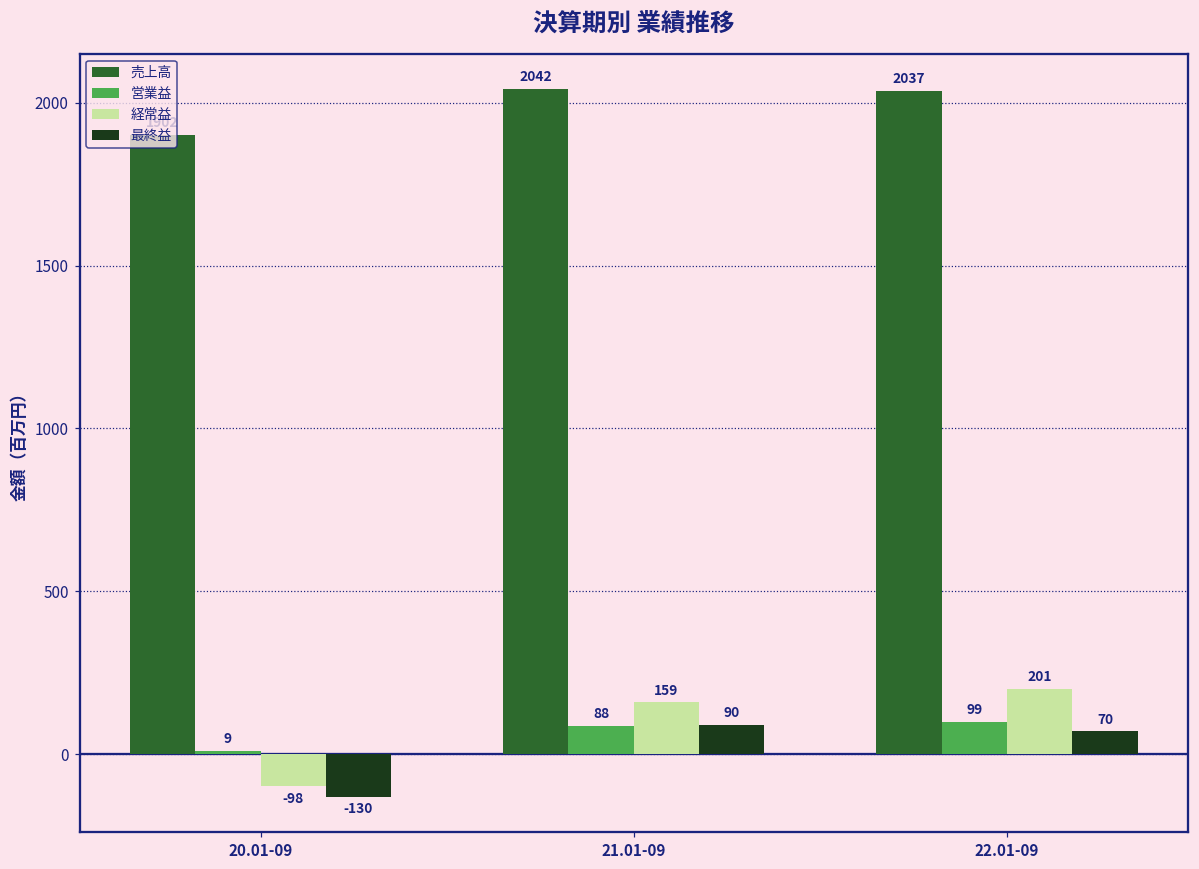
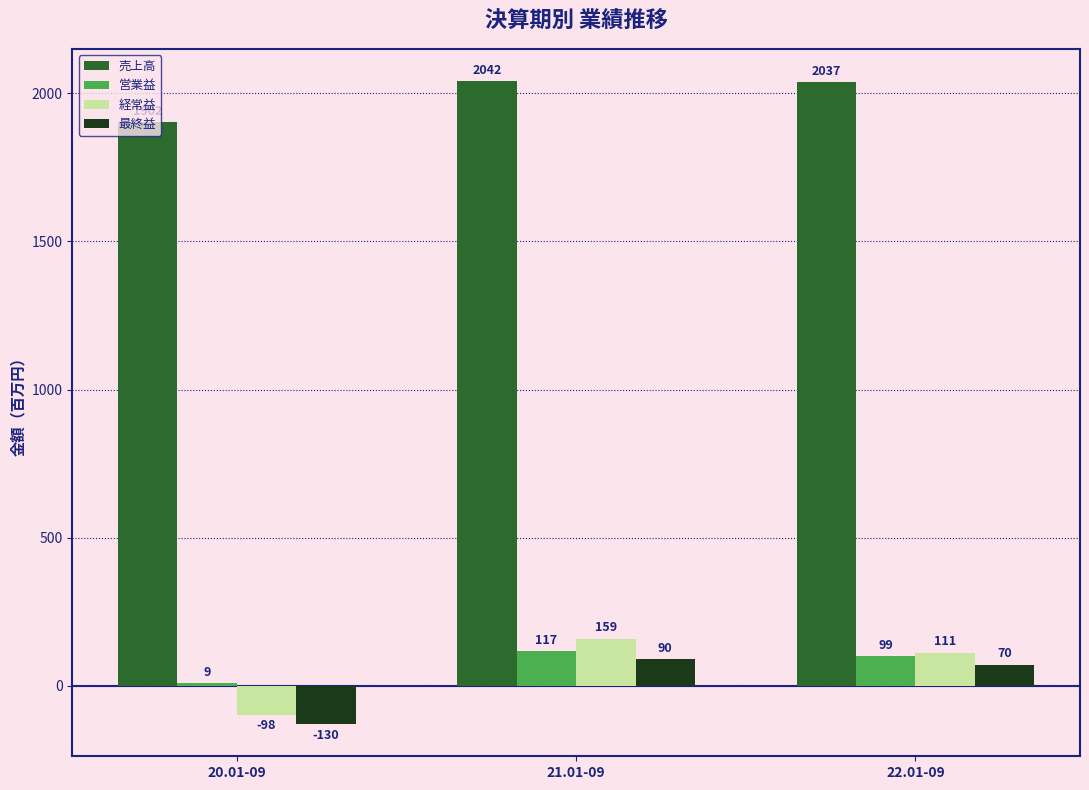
営業益, 21.01-09: 88 -> 117
経常益, 22.01-09: 201 -> 111
